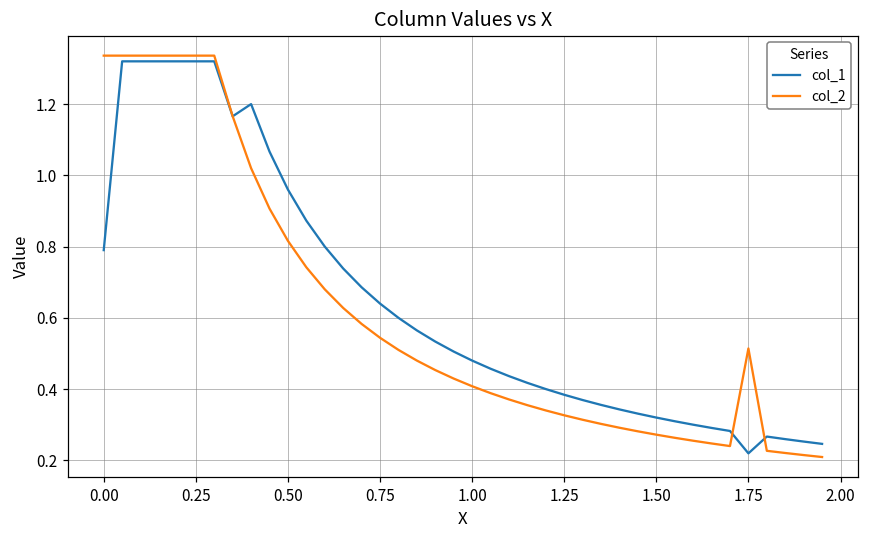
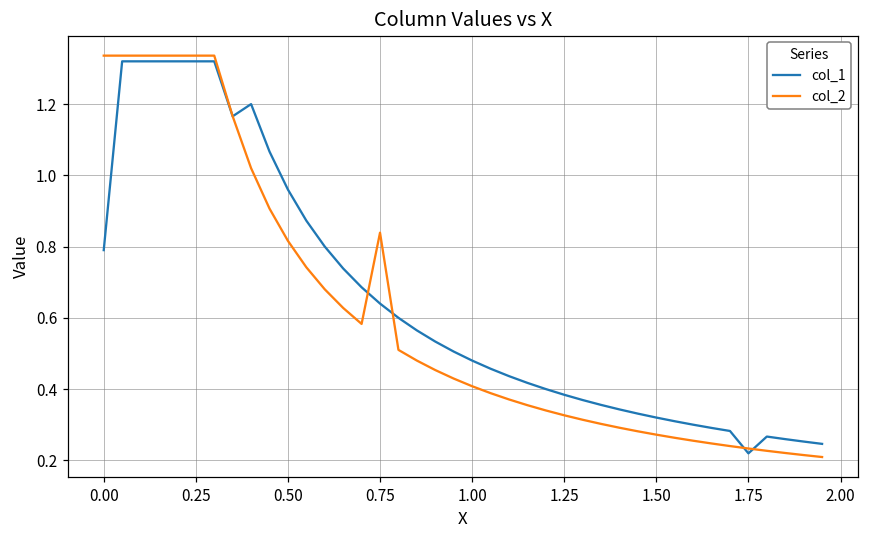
col_2, 0.75: 0.54 -> 0.84
col_2, 1.75: 0.51 -> 0.23
